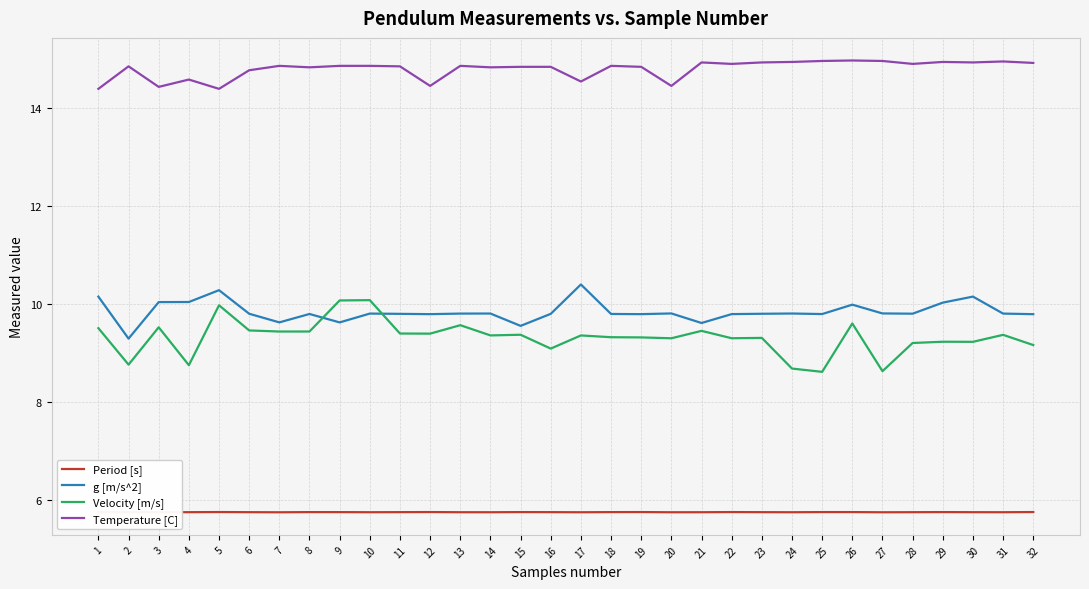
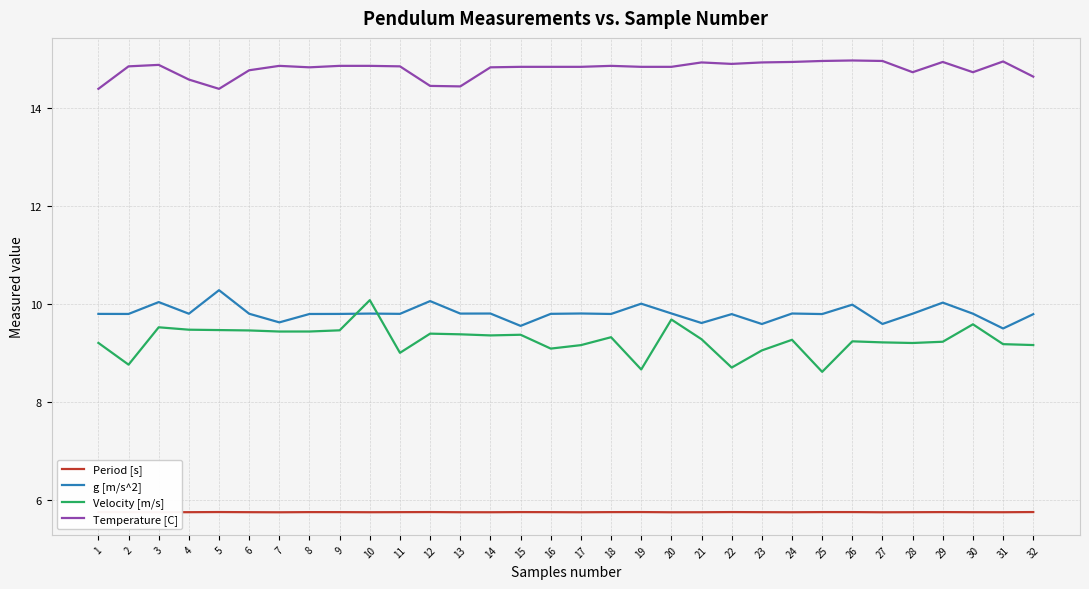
g [m/s^2], 1: 10.2 -> 9.8
Velocity [m/s], 1: 9.5 -> 9.2
g [m/s^2], 2: 9.3 -> 9.8
Temperature [C], 3: 14.4 -> 14.9
g [m/s^2], 4: 10.0 -> 9.8
Velocity [m/s], 4: 8.7 -> 9.5
Velocity [m/s], 5: 10.0 -> 9.5
g [m/s^2], 9: 9.6 -> 9.8
Velocity [m/s], 9: 10.1 -> 9.5
Velocity [m/s], 11: 9.4 -> 9.0
g [m/s^2], 12: 9.8 -> 10.1
Velocity [m/s], 13: 9.6 -> 9.4
Temperature [C], 13: 14.9 -> 14.5
g [m/s^2], 17: 10.4 -> 9.8
Velocity [m/s], 17: 9.4 -> 9.2
Temperature [C], 17: 14.6 -> 14.9
g [m/s^2], 19: 9.8 -> 10.0
Velocity [m/s], 19: 9.3 -> 8.7
Velocity [m/s], 20: 9.3 -> 9.7
Temperature [C], 20: 14.5 -> 14.9
Velocity [m/s], 21: 9.5 -> 9.3
Velocity [m/s], 22: 9.3 -> 8.7
g [m/s^2], 23: 9.8 -> 9.6
Velocity [m/s], 23: 9.3 -> 9.1
Velocity [m/s], 24: 8.7 -> 9.3
Velocity [m/s], 26: 9.6 -> 9.2
g [m/s^2], 27: 9.8 -> 9.6
Velocity [m/s], 27: 8.6 -> 9.2
Temperature [C], 28: 14.9 -> 14.7
g [m/s^2], 30: 10.2 -> 9.8
Velocity [m/s], 30: 9.2 -> 9.6
Temperature [C], 30: 14.9 -> 14.7
g [m/s^2], 31: 9.8 -> 9.5
Velocity [m/s], 31: 9.4 -> 9.2
Temperature [C], 32: 14.9 -> 14.7
